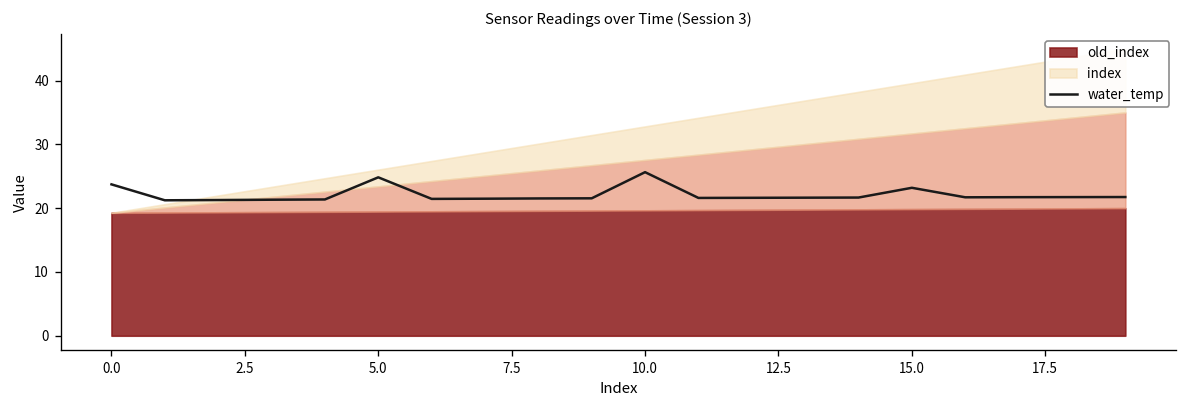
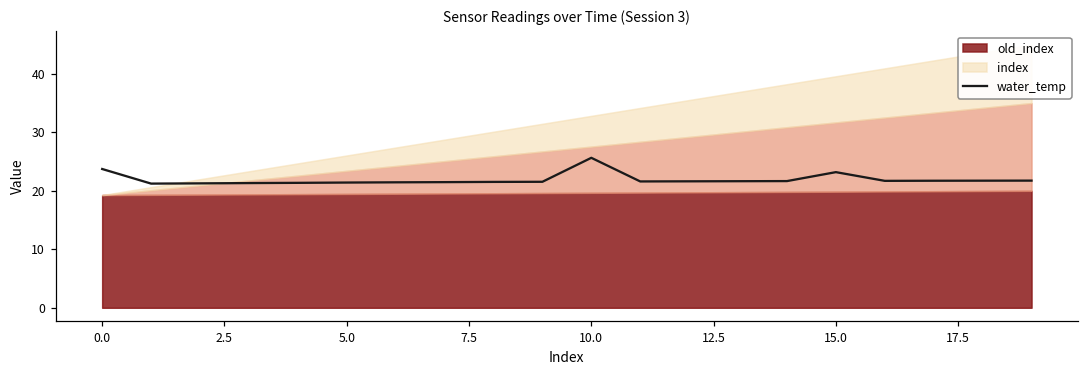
water_temp, 5.0: 25 -> 21
